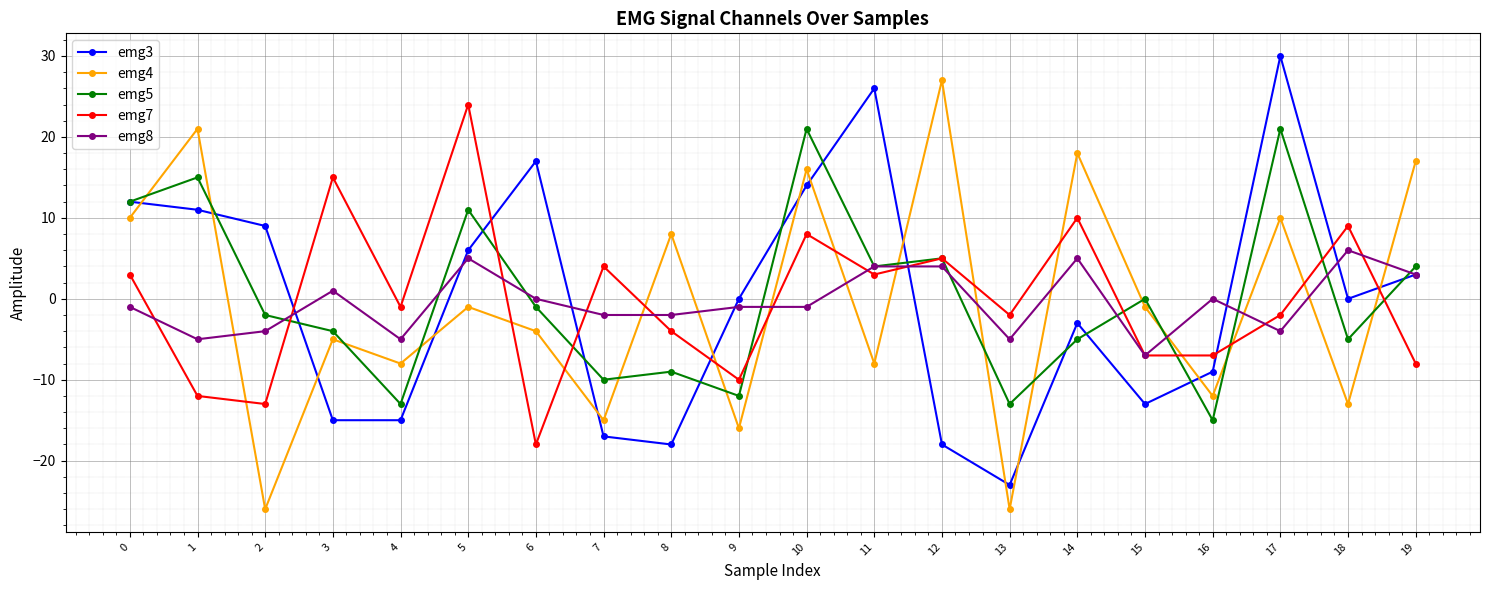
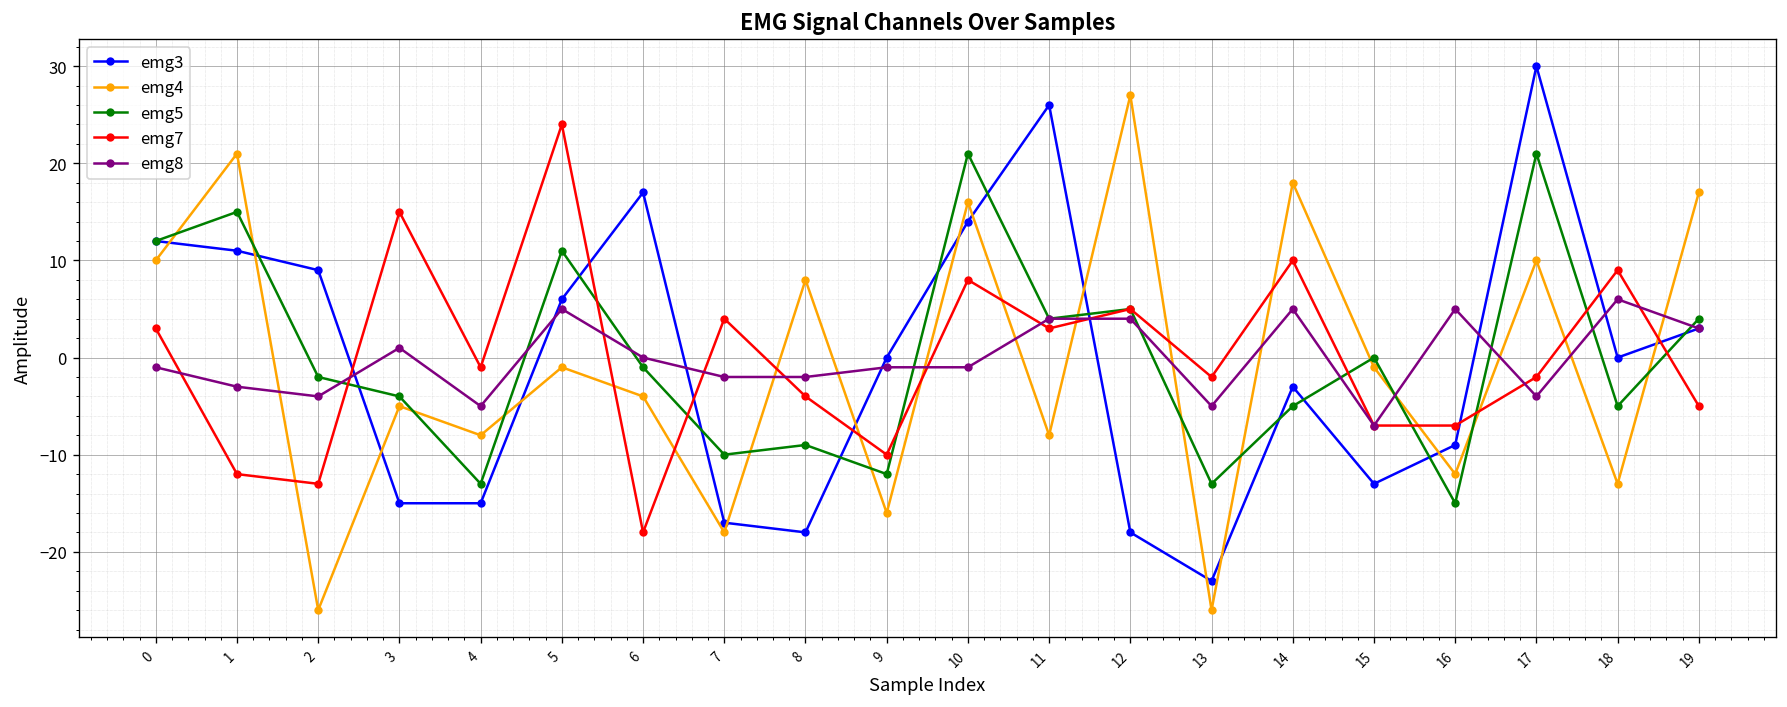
emg8, 1: -5 -> -3
emg4, 7: -15 -> -18
emg8, 16: 0 -> 5
emg7, 19: -8 -> -5
